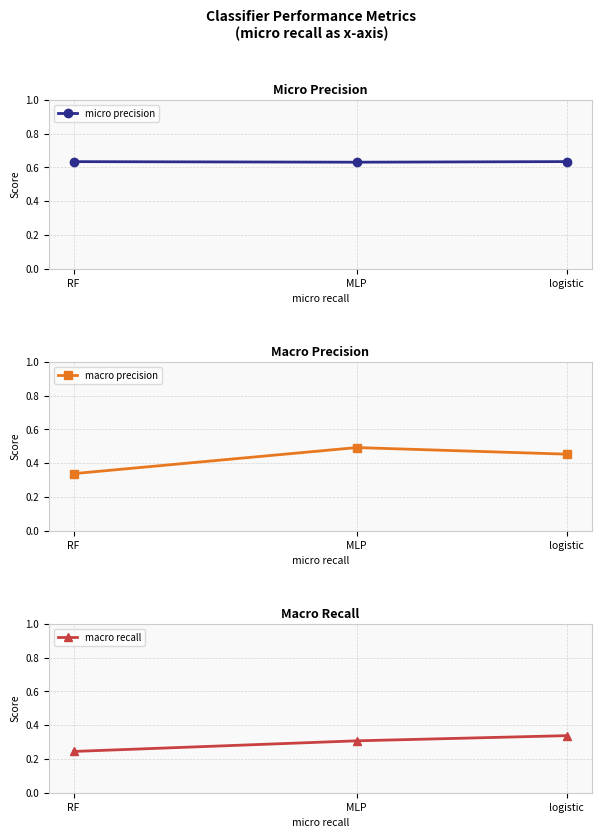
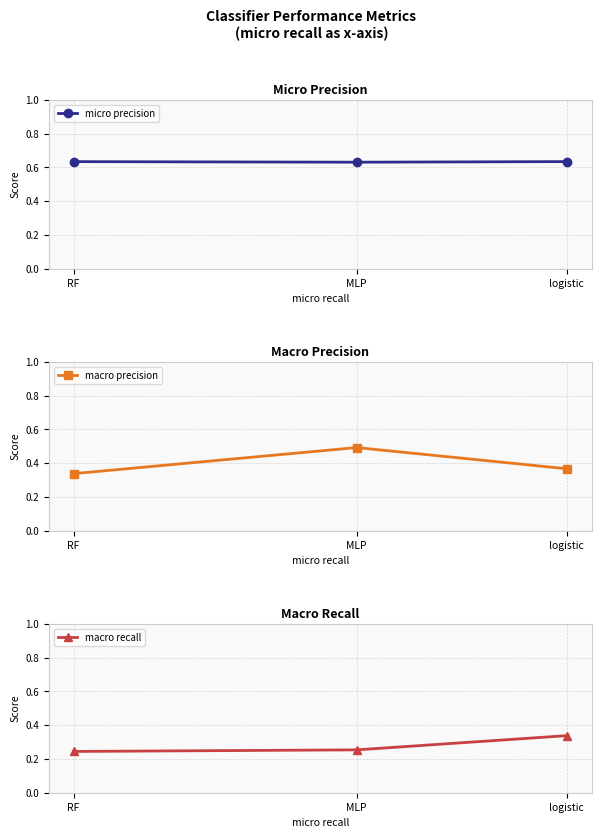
Macro Precision, logistic: 0.45 -> 0.37
Macro Recall, MLP: 0.31 -> 0.25
